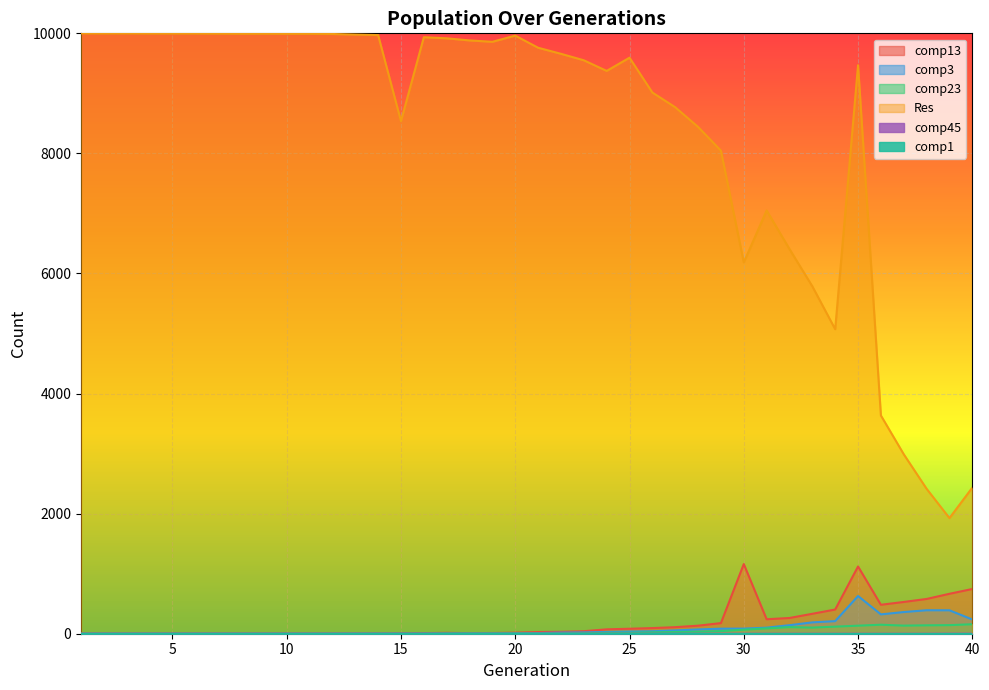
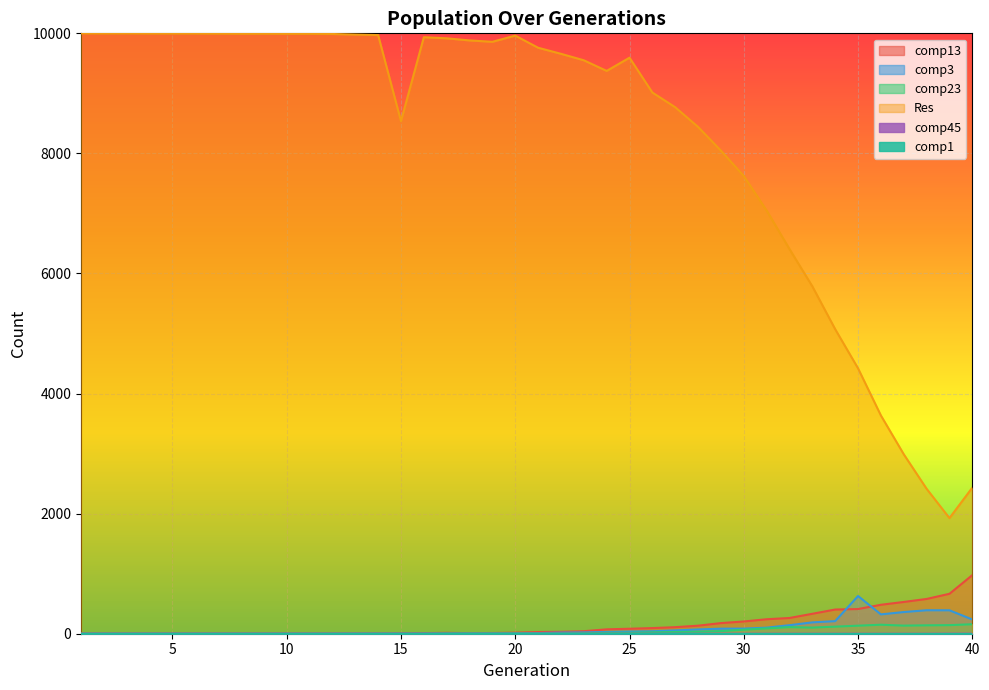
comp13, 30: 1200 -> 200
Res, 30: 6200 -> 7600
comp13, 35: 1100 -> 400
Res, 35: 9500 -> 4400
comp13, 40: 700 -> 1000
